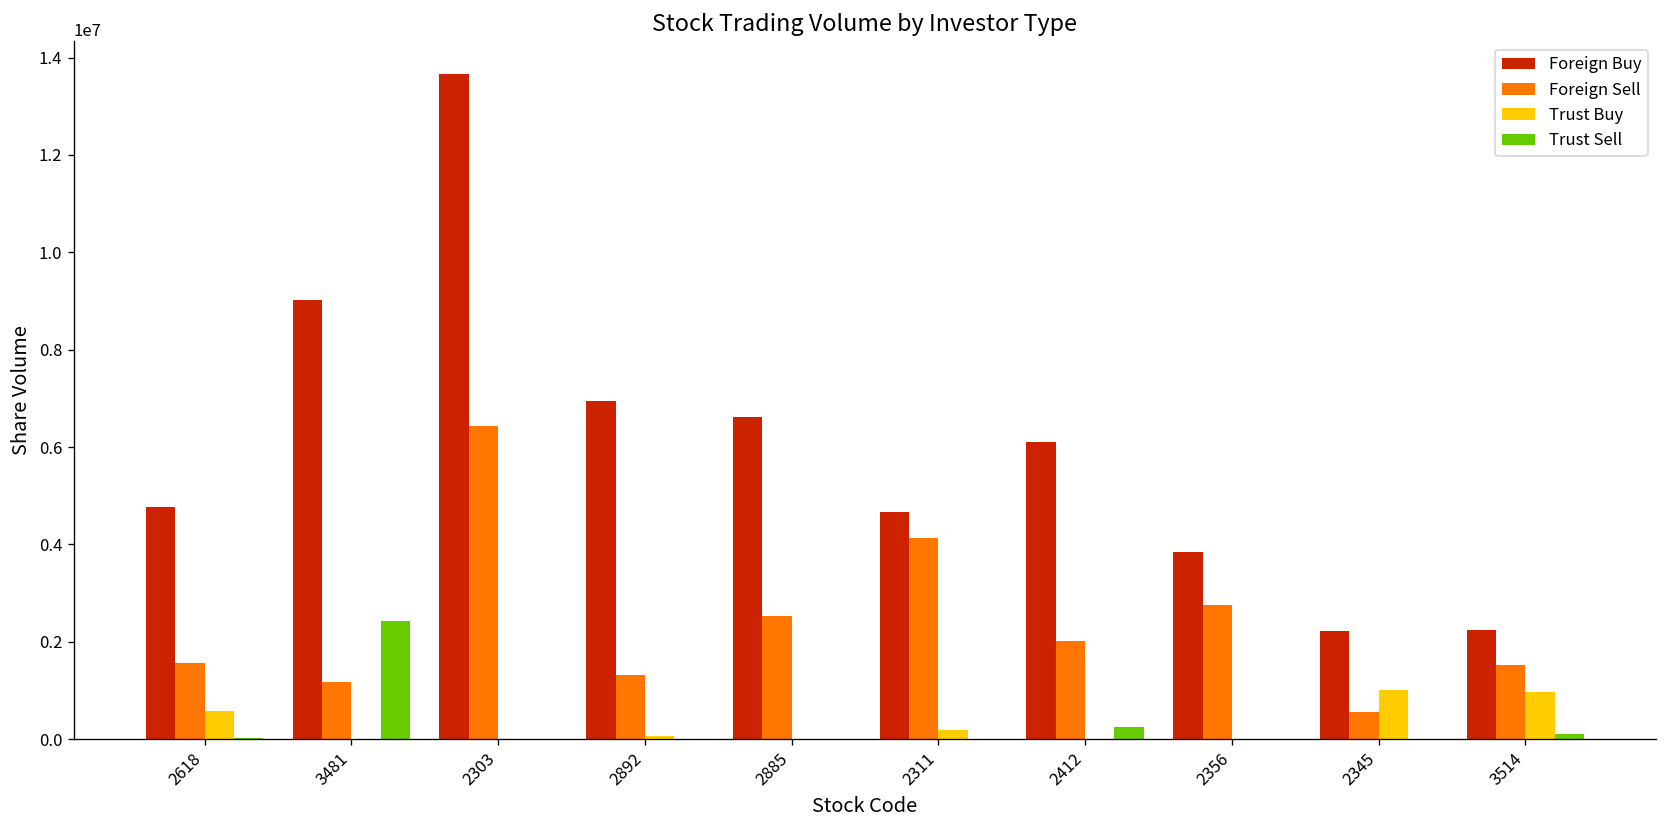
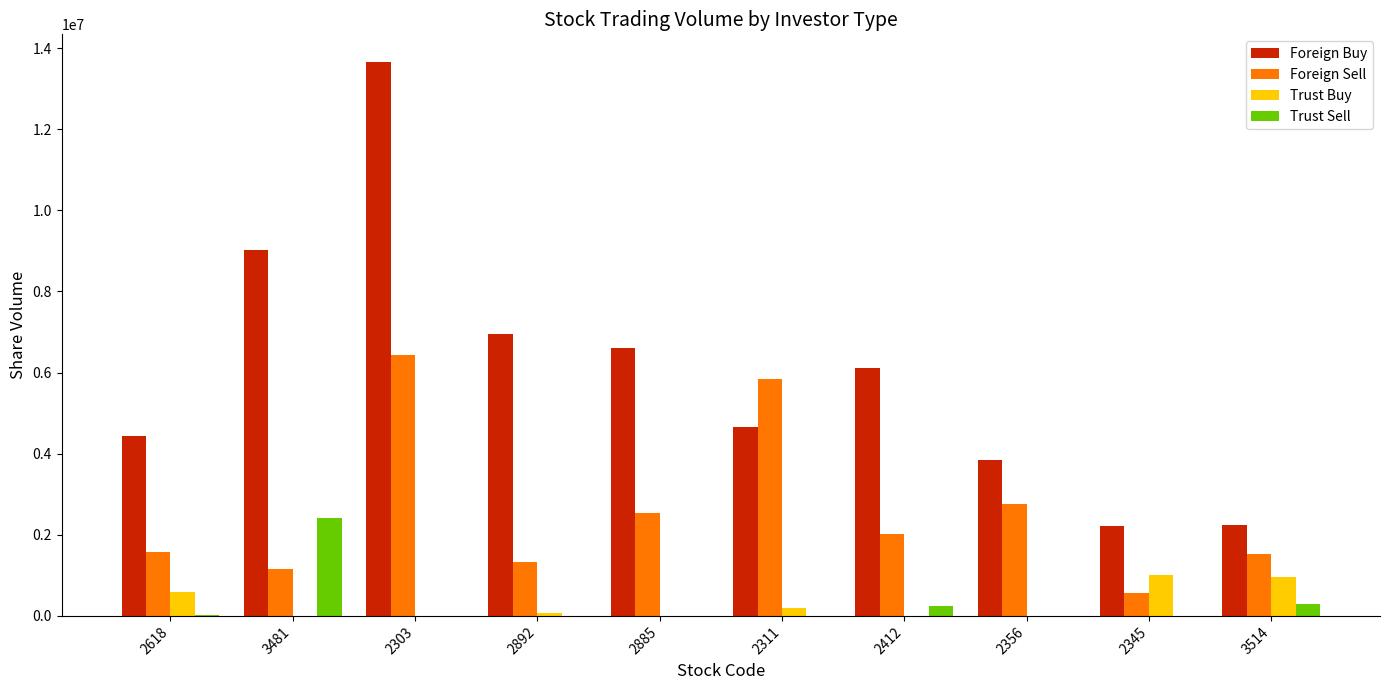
Foreign Buy, 2618: 4800000 -> 4400000
Foreign Sell, 2311: 4100000 -> 5800000
Trust Sell, 3514: 100000 -> 300000
